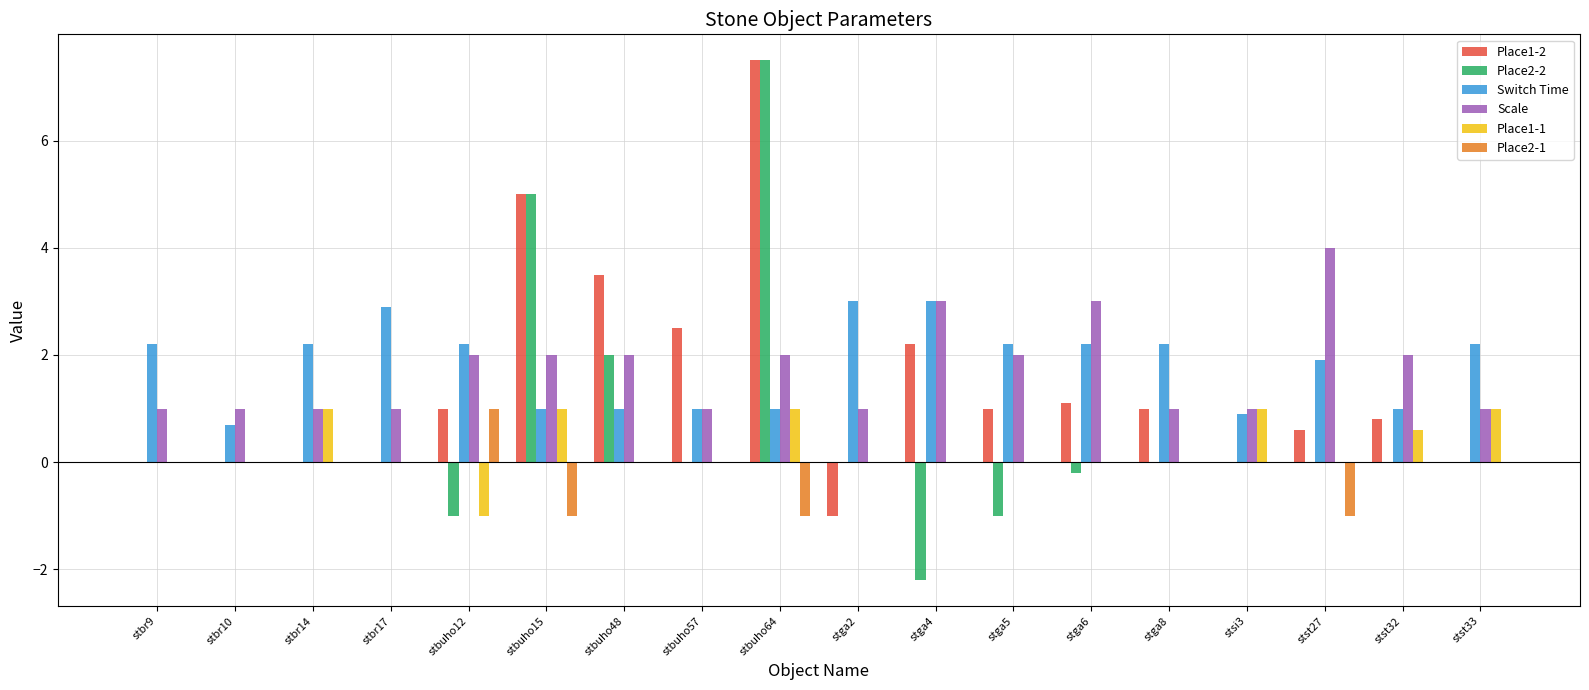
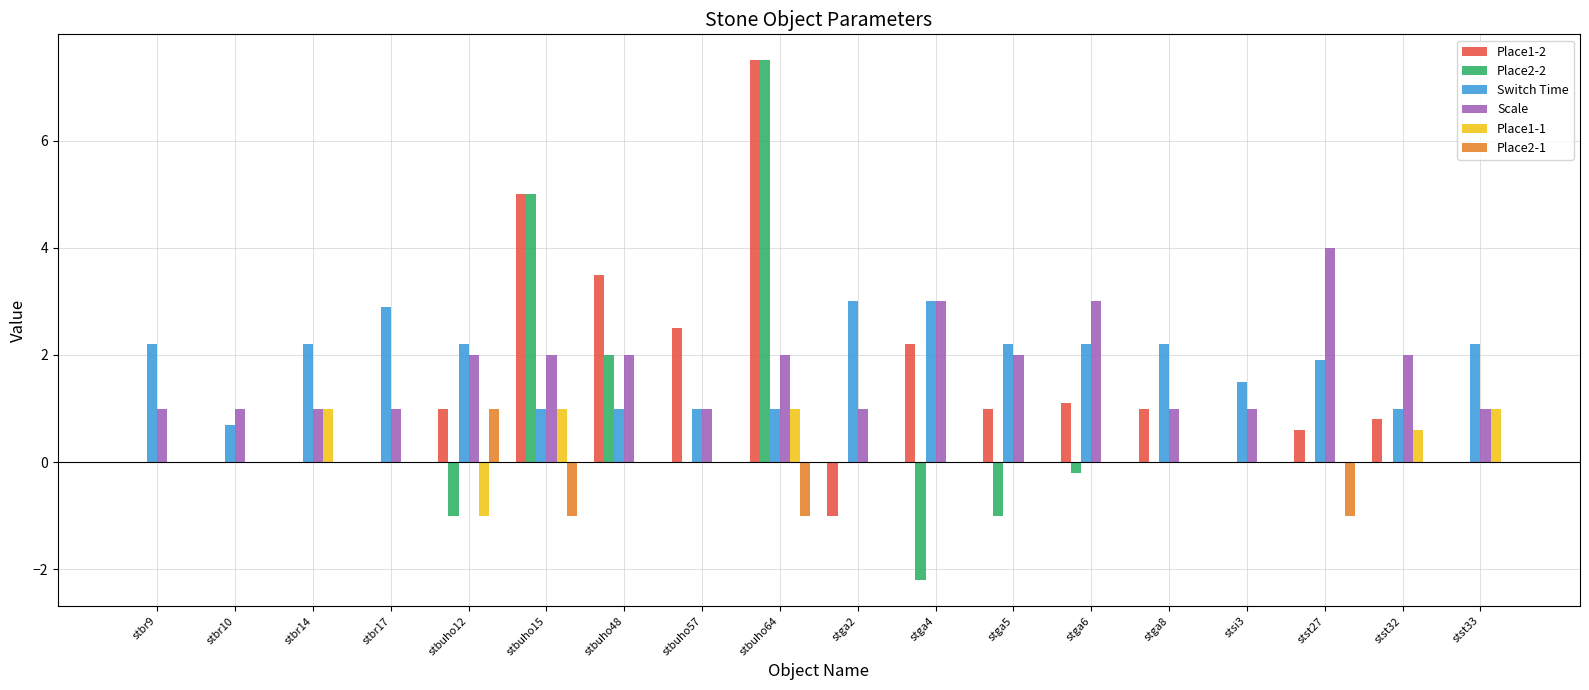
Switch Time, stsi3: 0.9 -> 1.5
Place1-1, stsi3: 1 -> 0
